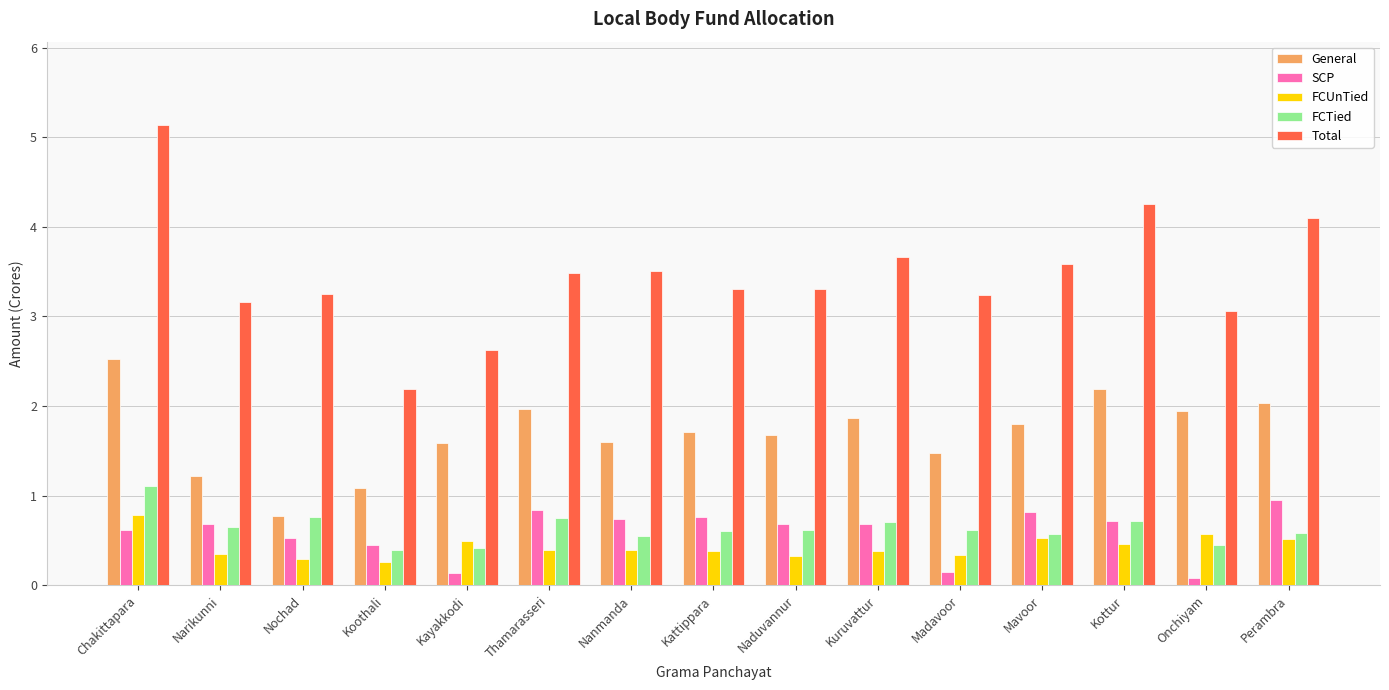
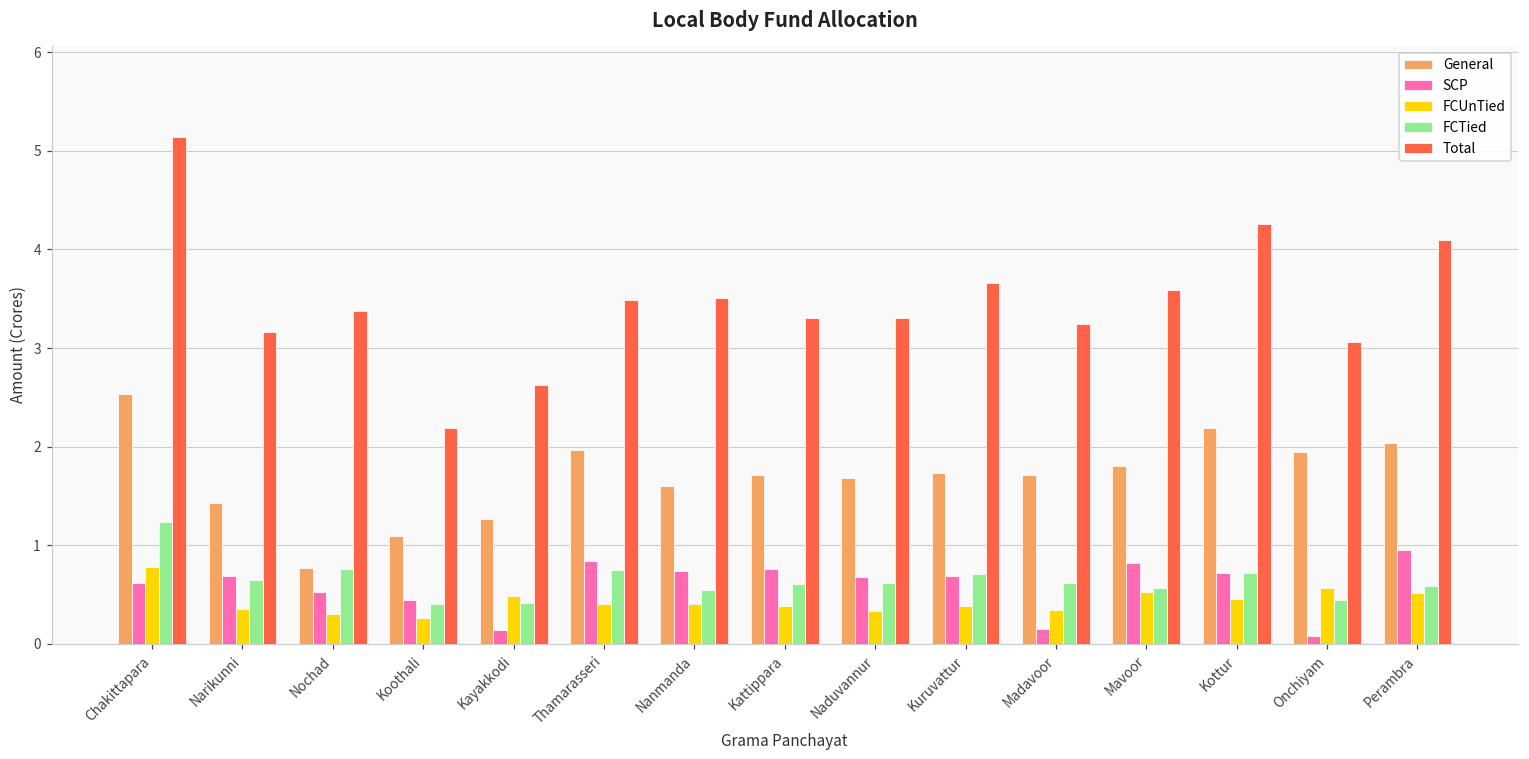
FCTied, Chakittapara: 1.1 -> 1.2
General, Narikunni: 1.2 -> 1.4
Total, Nochad: 3.3 -> 3.4
General, Kayakkodi: 1.6 -> 1.3
General, Kuruvattur: 1.9 -> 1.7
General, Madavoor: 1.5 -> 1.7
